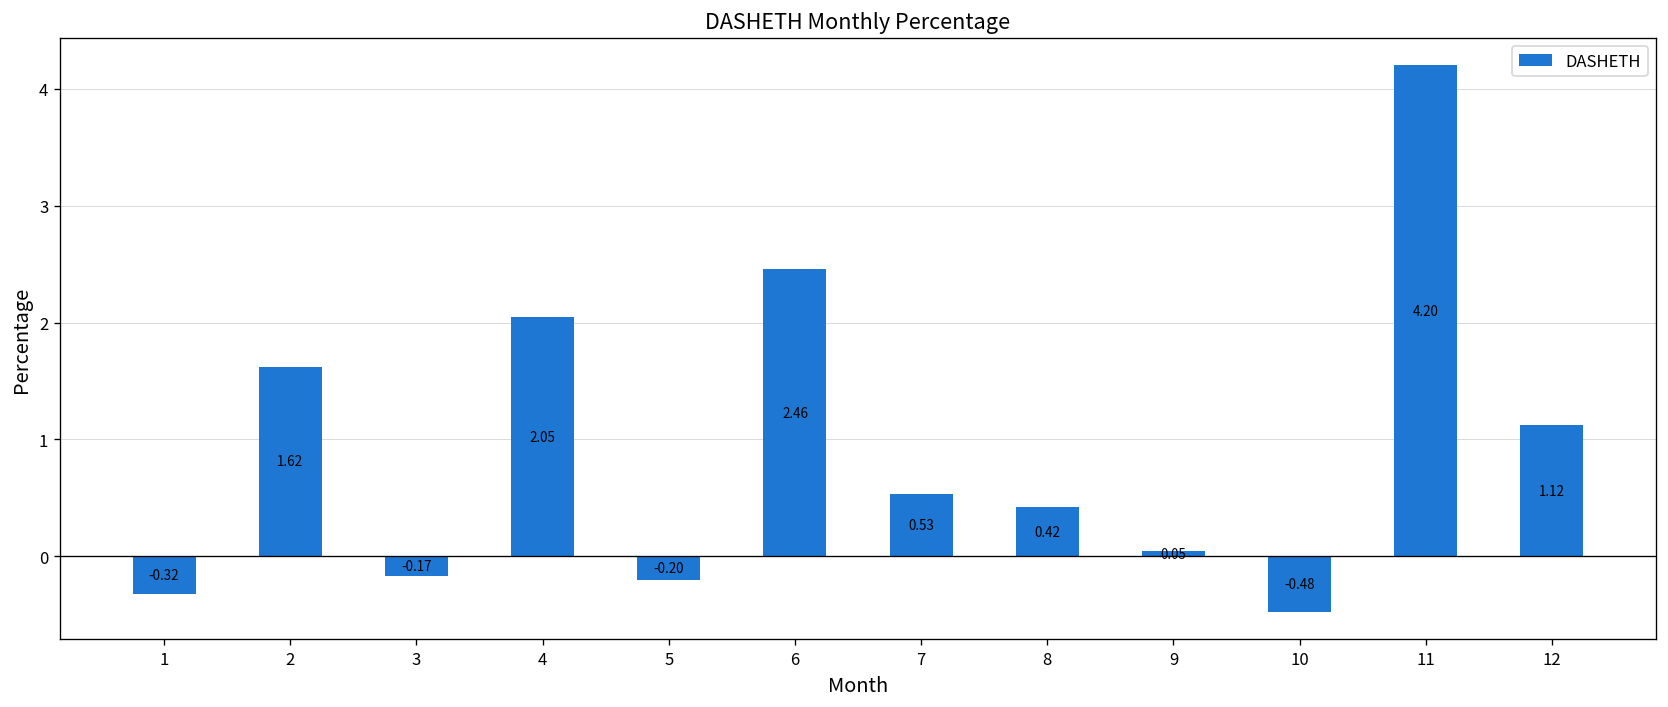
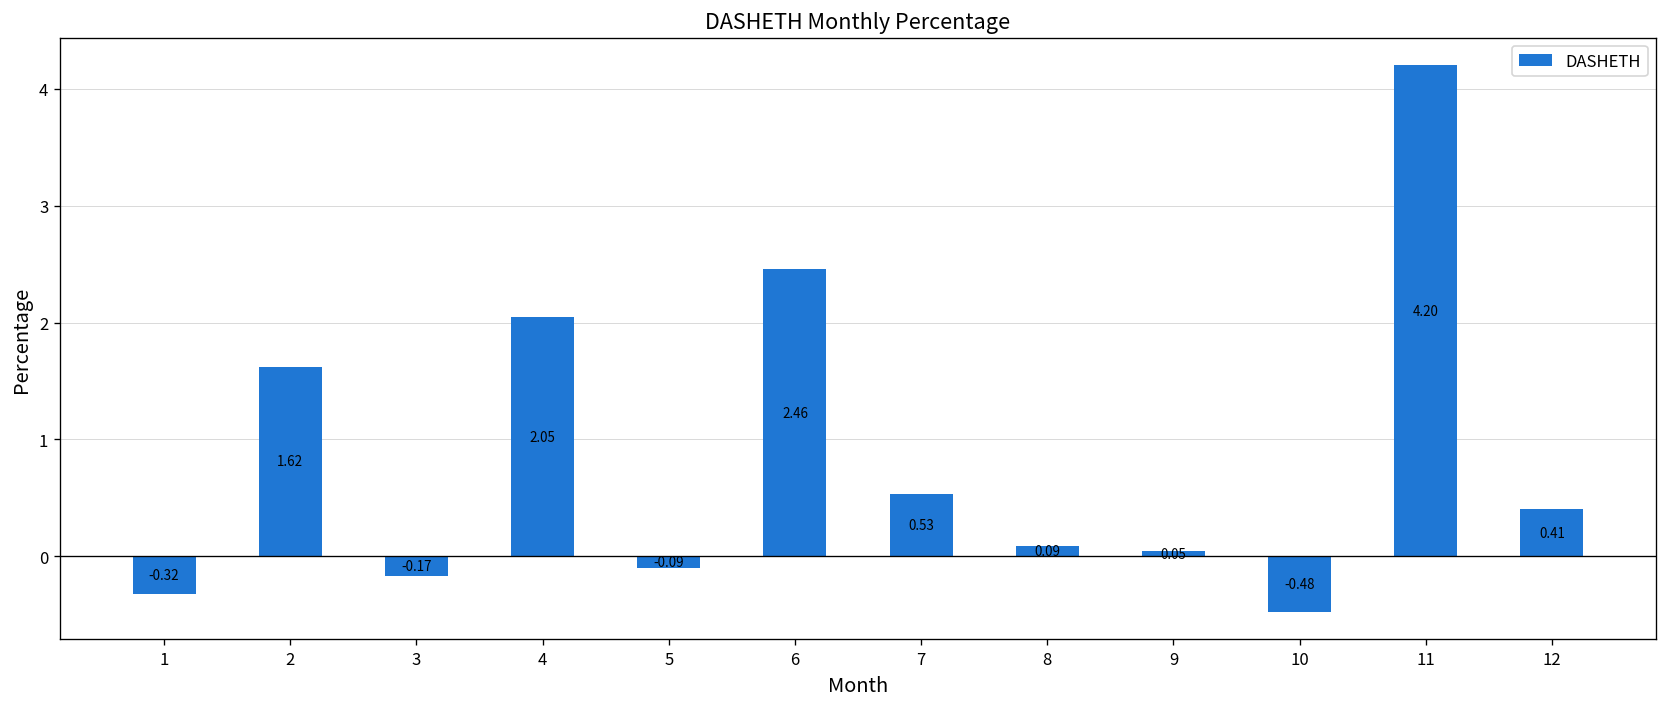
5: -0.20 -> -0.09
8: 0.42 -> 0.09
12: 1.12 -> 0.41
